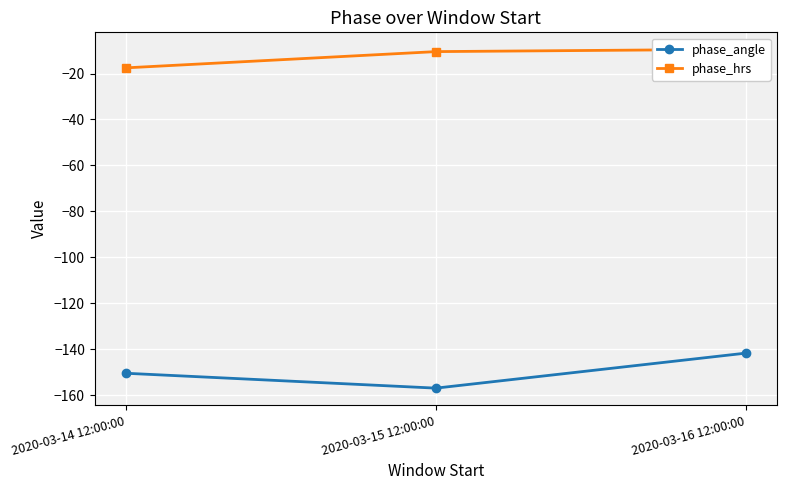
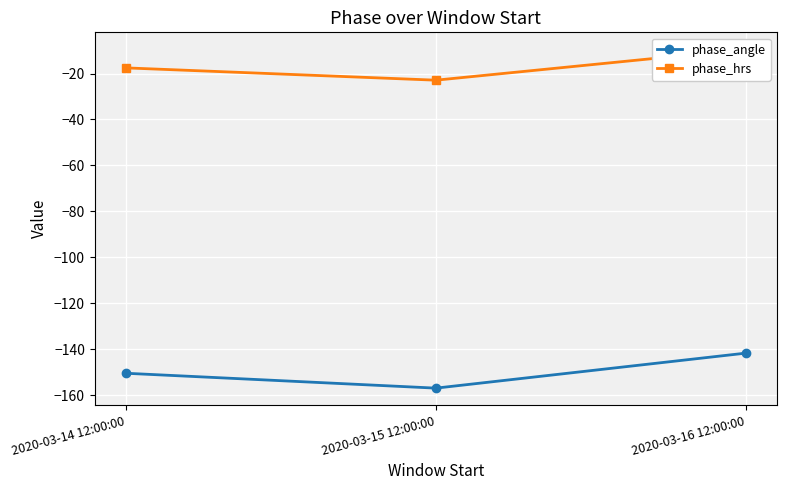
phase_hrs, 2020-03-15 12:00:00: -10 -> -23
